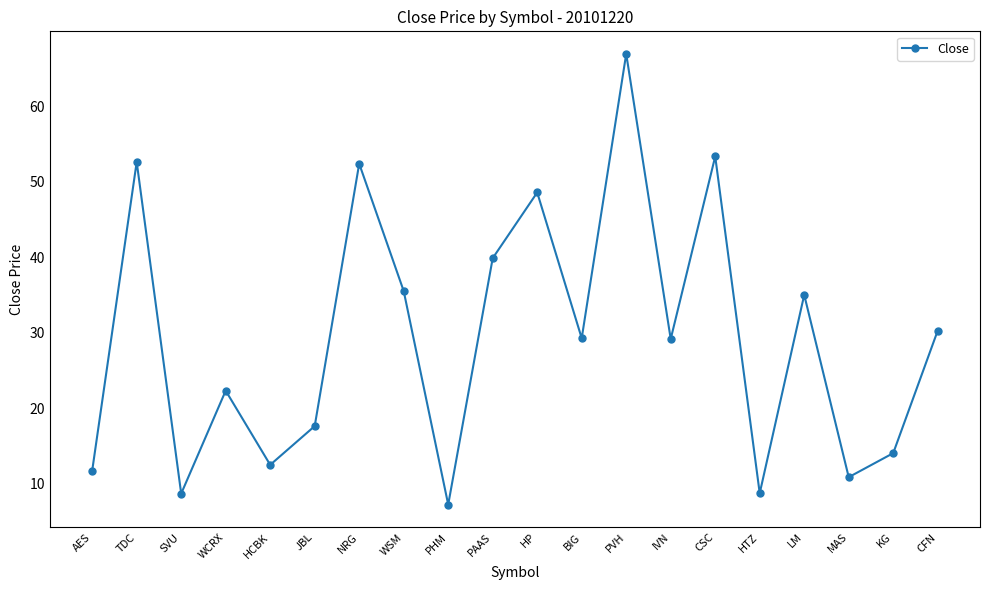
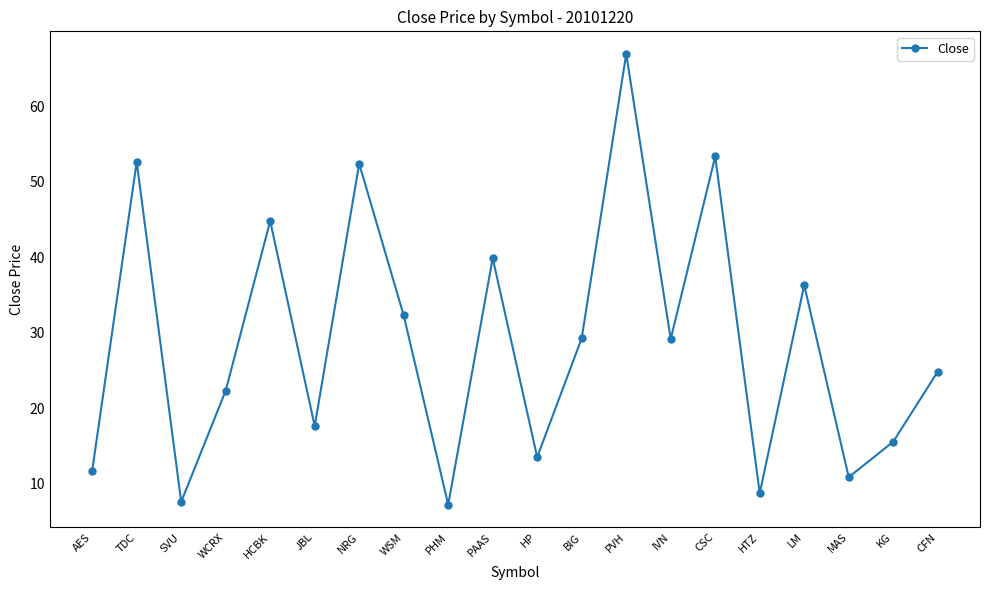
SVU: 9 -> 8
HCBK: 13 -> 45
WSM: 36 -> 32
HP: 49 -> 14
LM: 35 -> 36
KG: 14 -> 16
CFN: 30 -> 25
